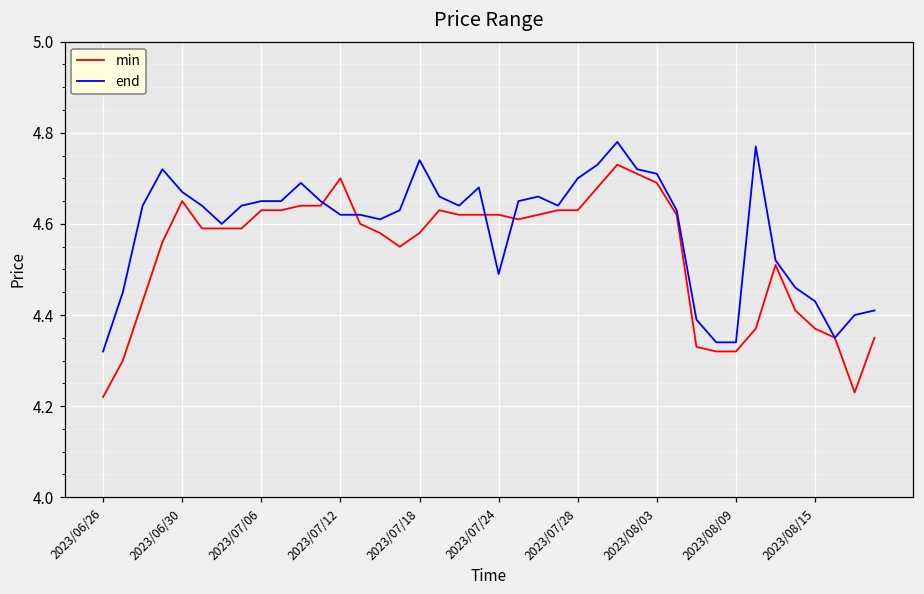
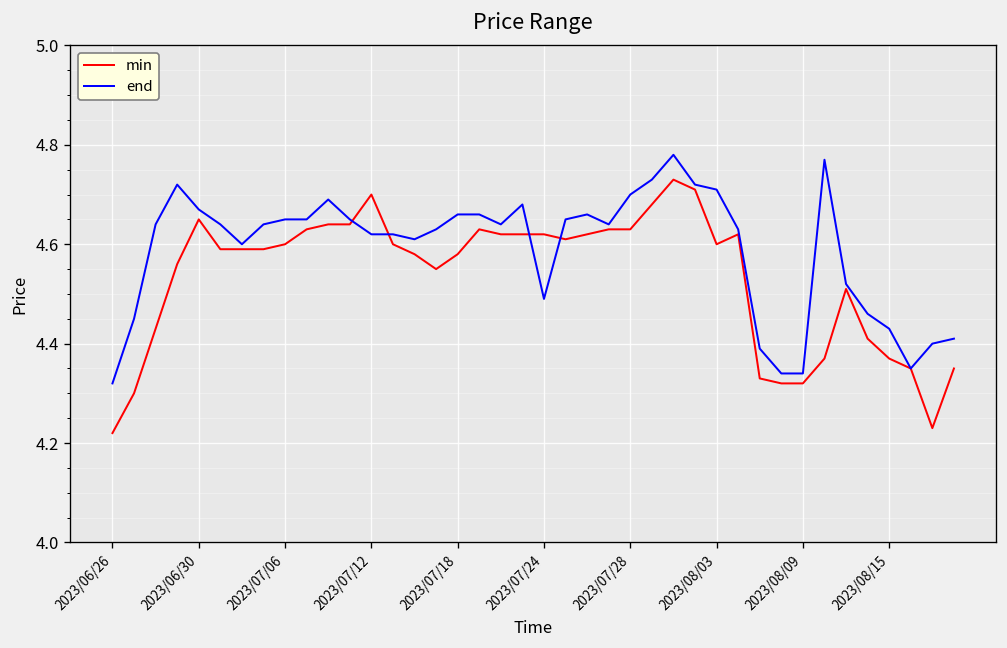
min, 2023/07/06: 4.63 -> 4.60
end, 2023/07/18: 4.74 -> 4.66
min, 2023/08/03: 4.69 -> 4.60
